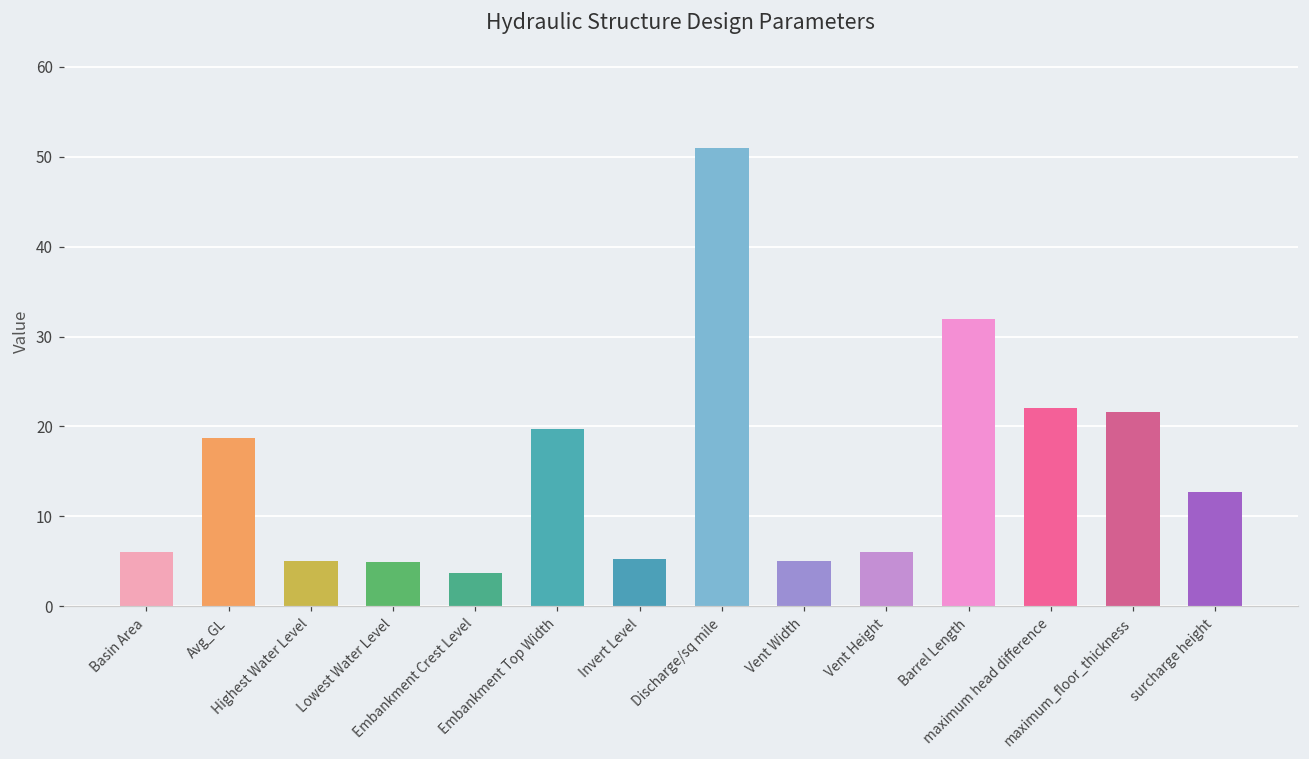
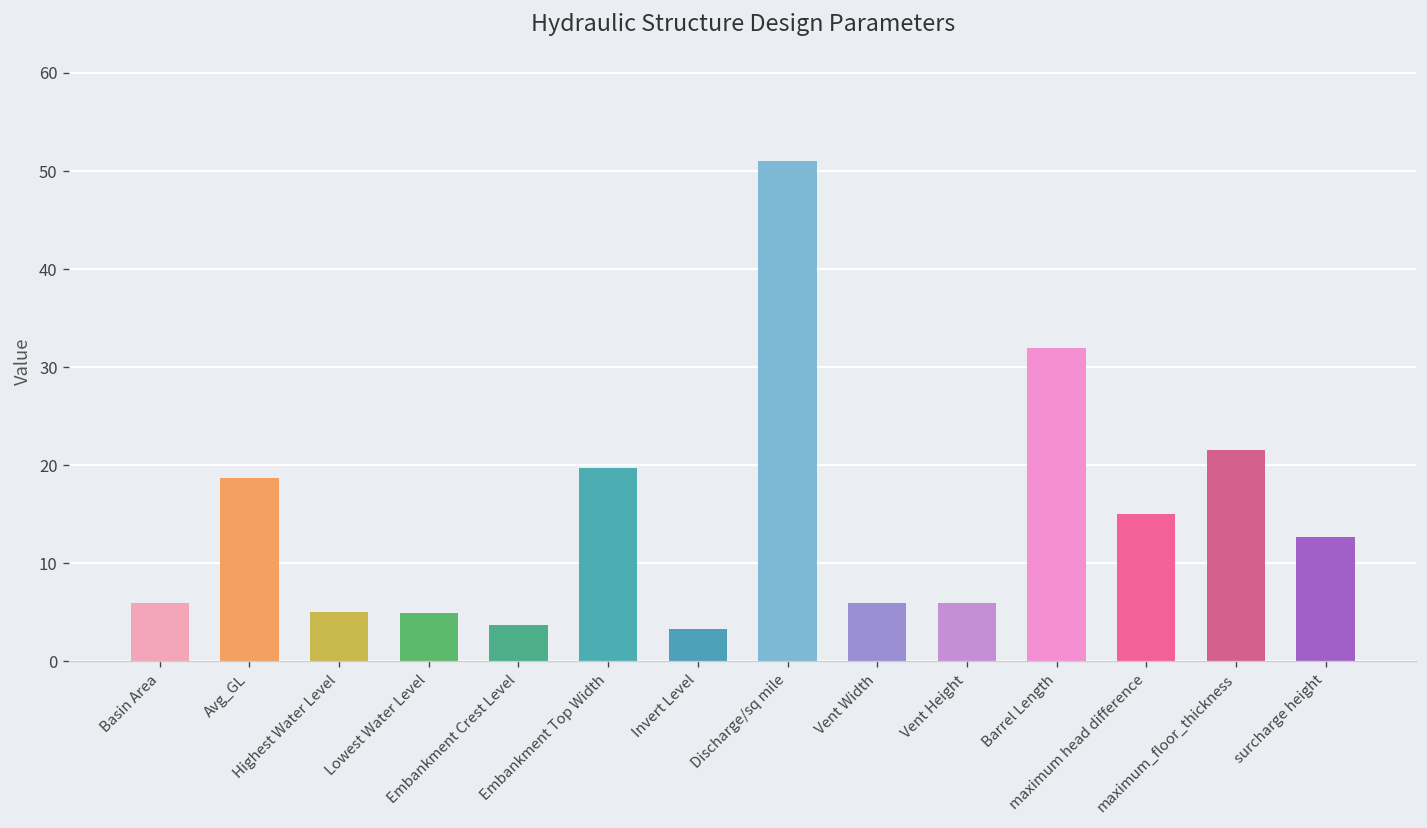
Invert Level: 5 -> 3
Vent Width: 5 -> 6
maximum head difference: 22 -> 15
